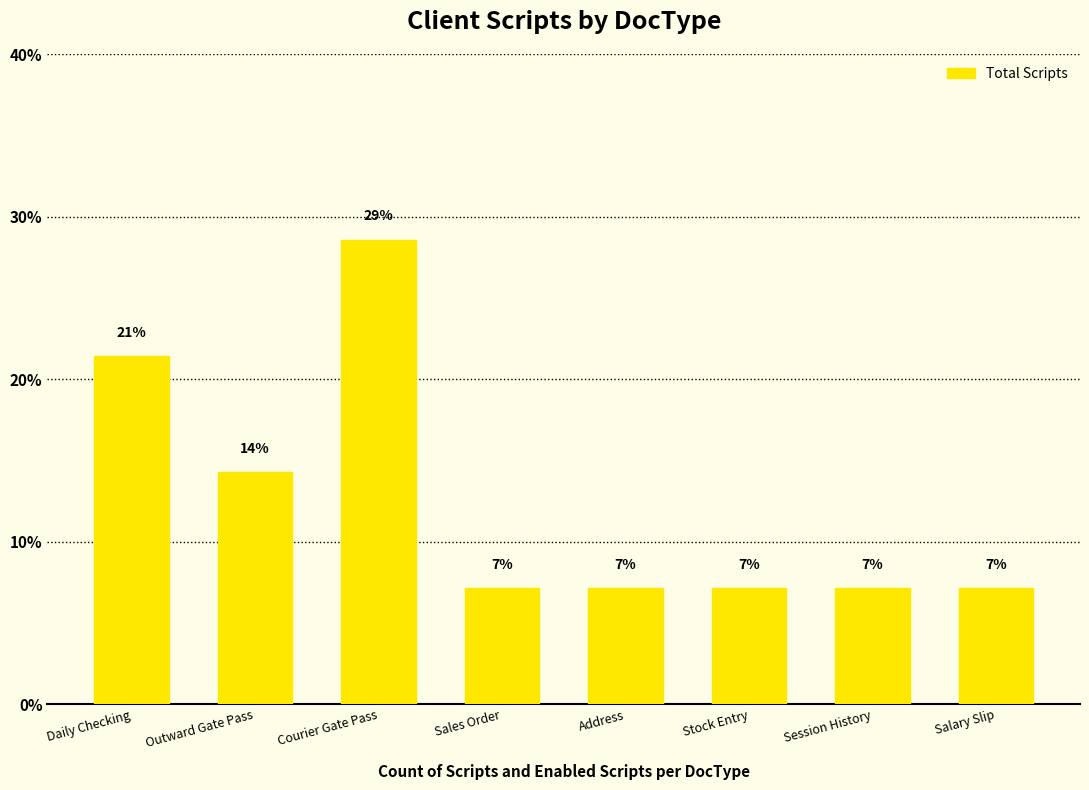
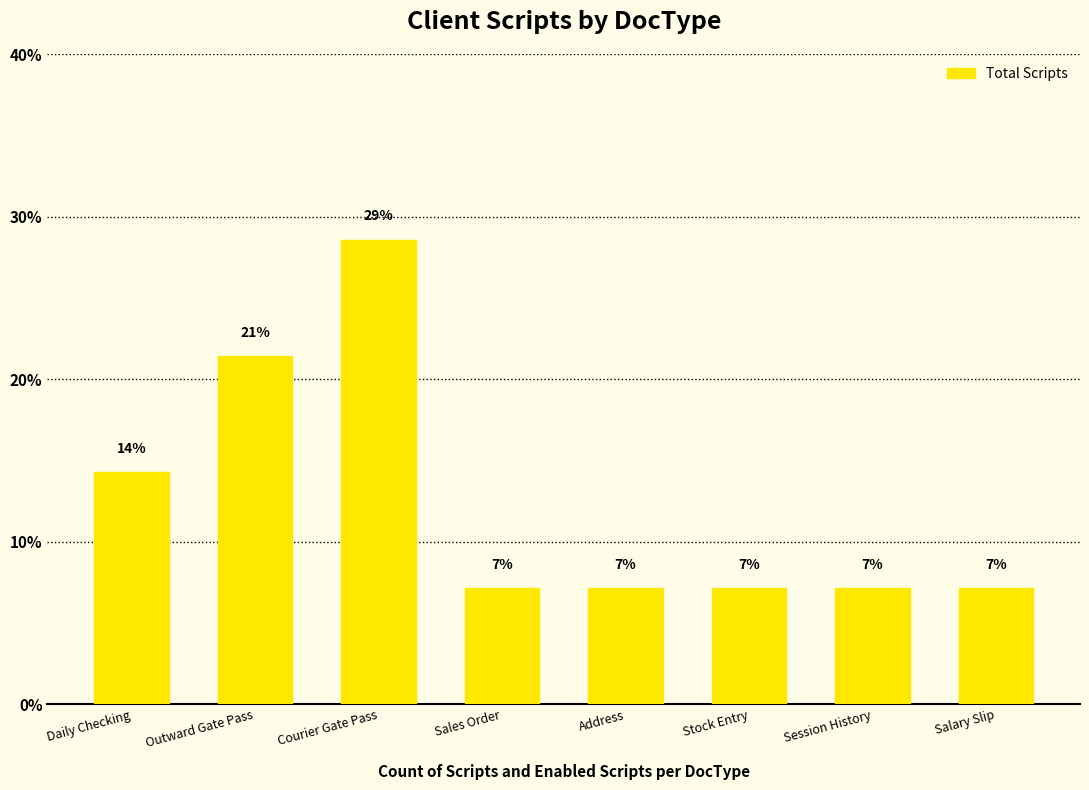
Daily Checking: 21% -> 14%
Outward Gate Pass: 14% -> 21%
